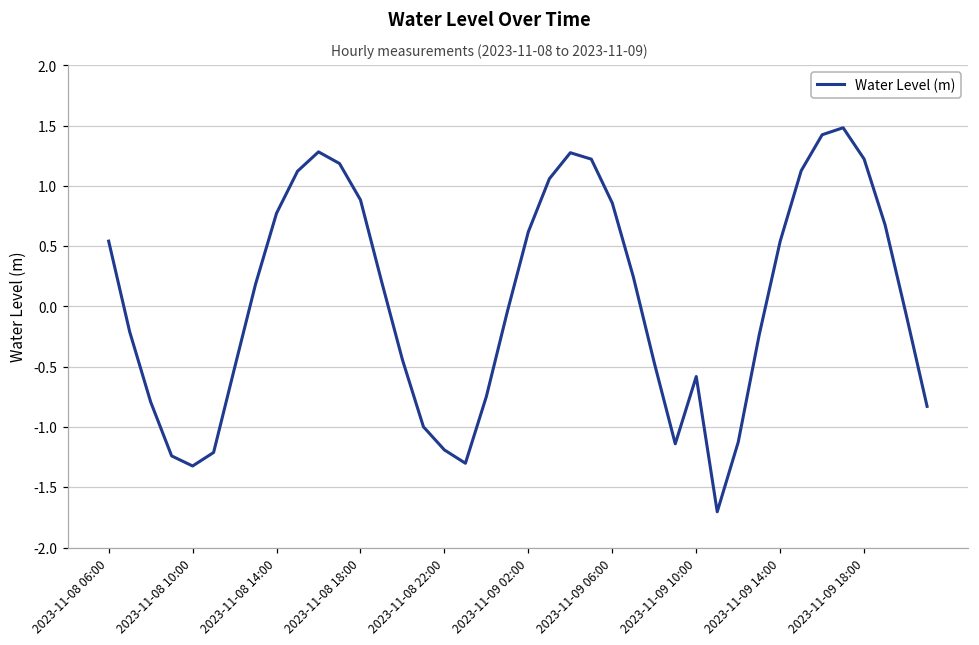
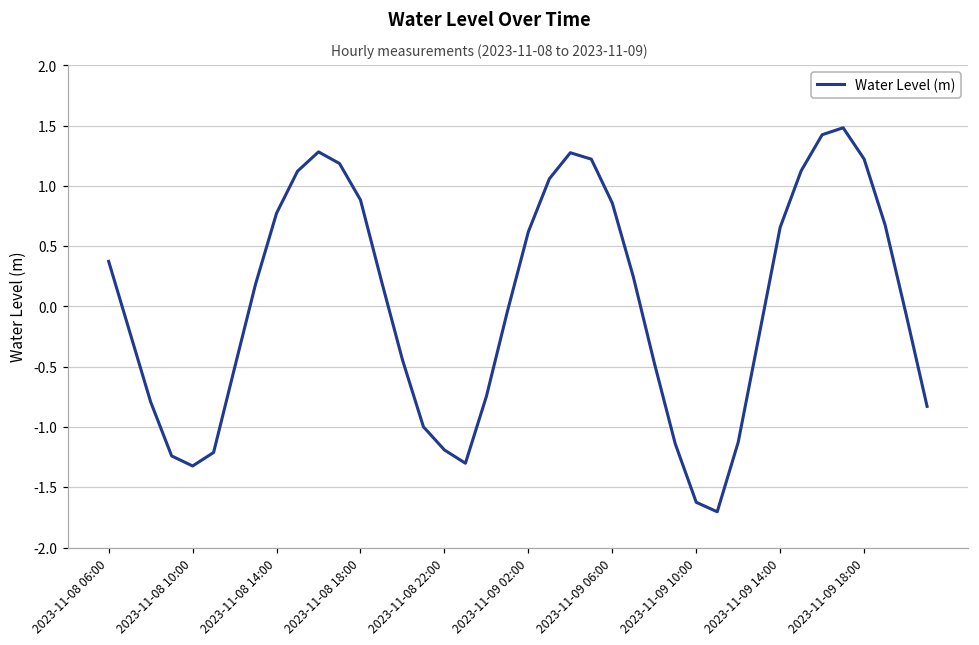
2023-11-08 06:00: 0.54 -> 0.37
2023-11-09 10:00: -0.58 -> -1.62
2023-11-09 14:00: 0.54 -> 0.66
